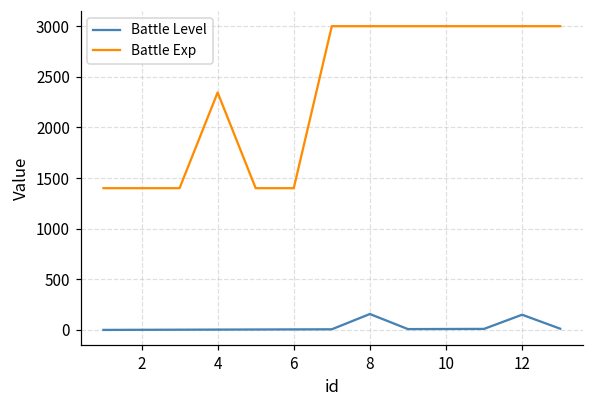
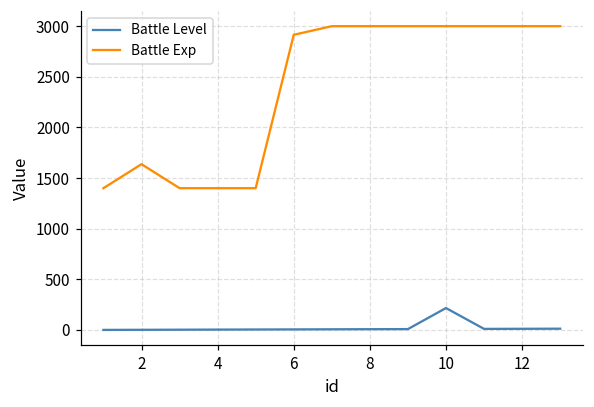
Battle Exp, 2: 1400 -> 1600
Battle Exp, 4: 2300 -> 1400
Battle Exp, 6: 1400 -> 2900
Battle Level, 8: 200 -> 0
Battle Level, 10: 0 -> 200
Battle Level, 12: 200 -> 0
